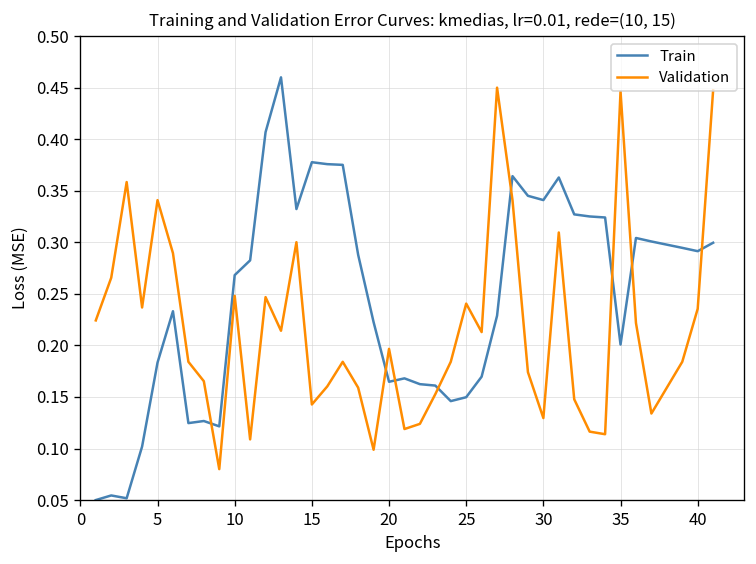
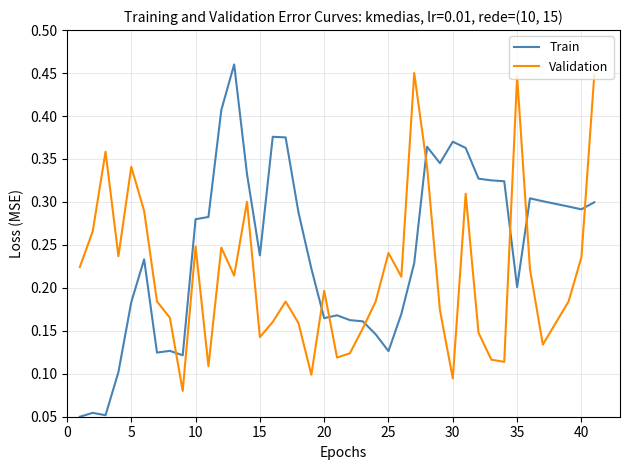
Train, 10: 0.27 -> 0.28
Train, 15: 0.38 -> 0.24
Train, 25: 0.15 -> 0.13
Train, 30: 0.34 -> 0.37
Validation, 30: 0.13 -> 0.09
